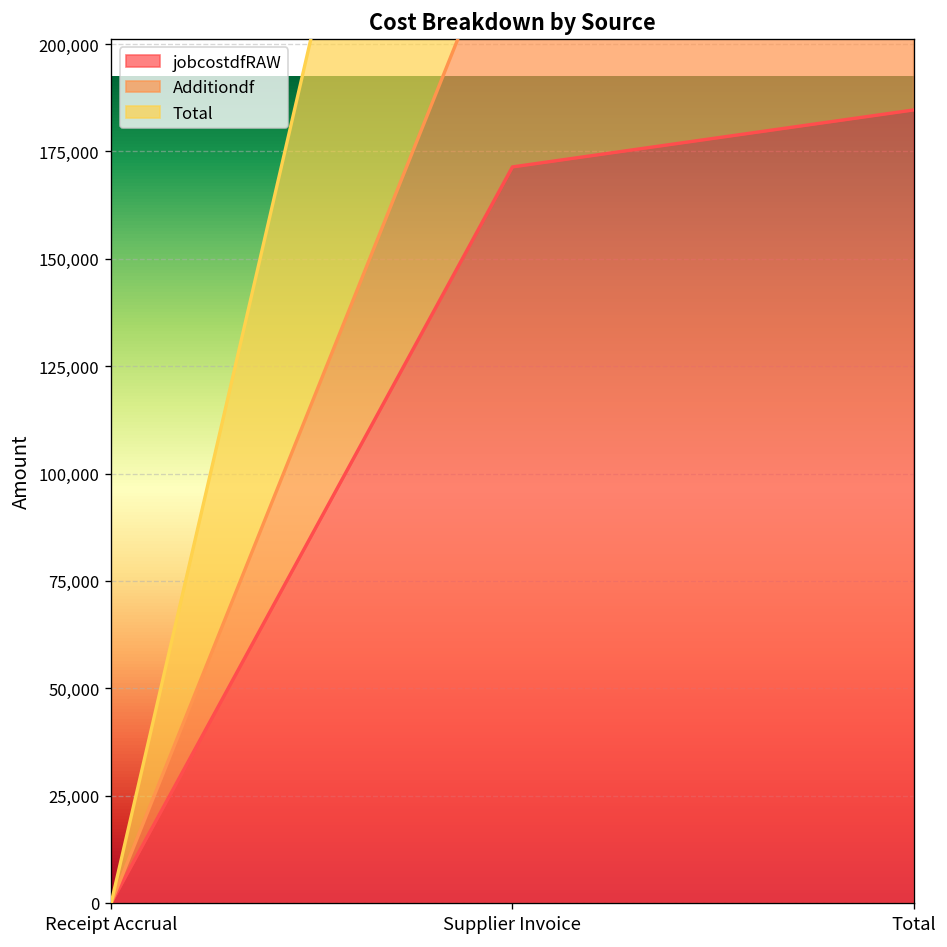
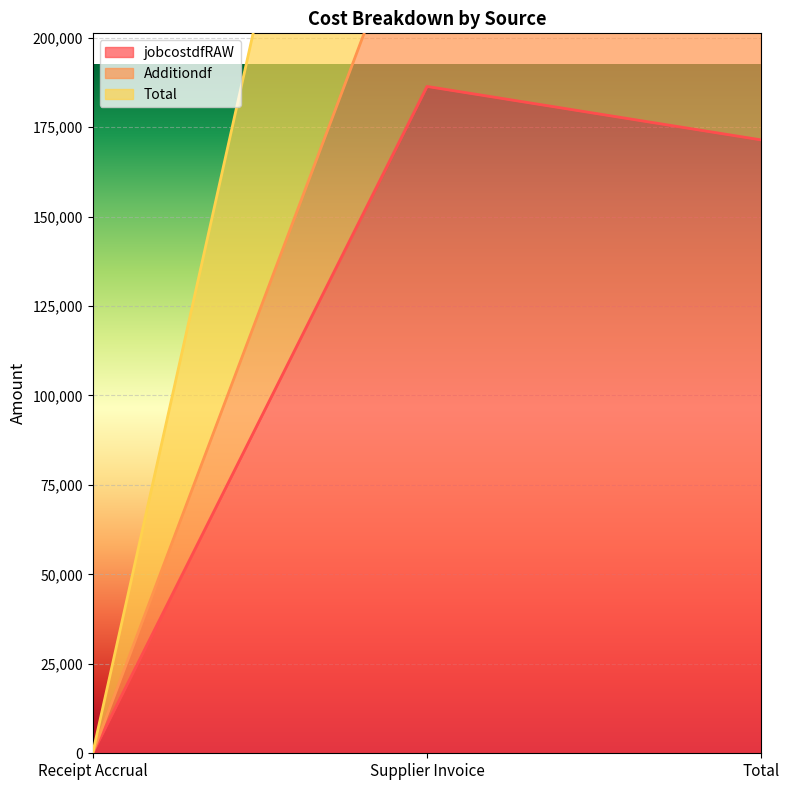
jobcostdfRAW, Supplier Invoice: 171,000 -> 186,000
jobcostdfRAW, Total: 185,000 -> 171,000
